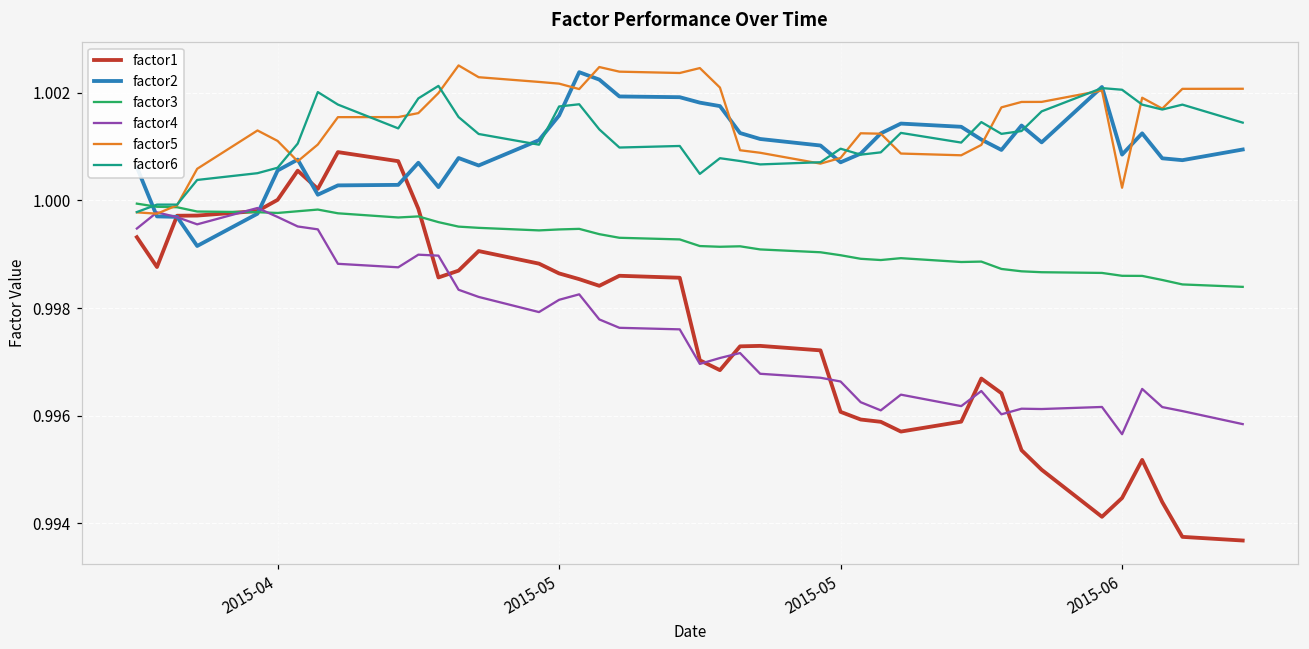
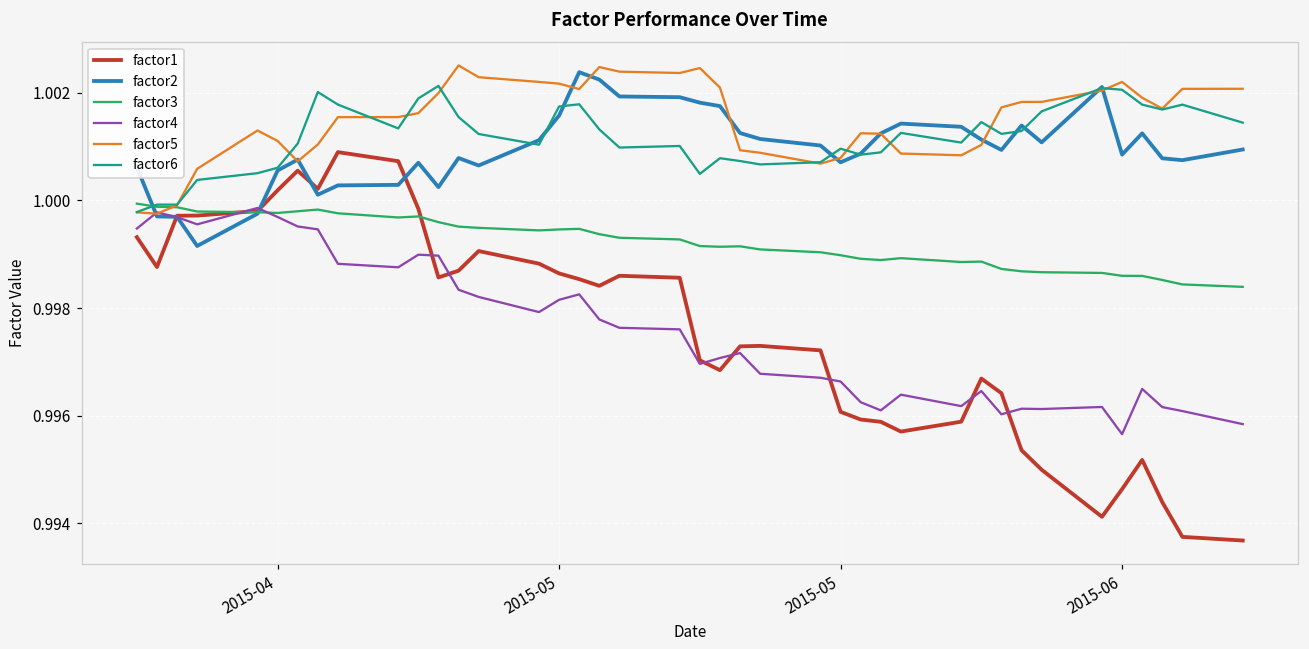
factor1, 2015-04: 1.0000 -> 1.0002
factor1, 2015-06: 0.9945 -> 0.9946
factor5, 2015-06: 1.0002 -> 1.0022
